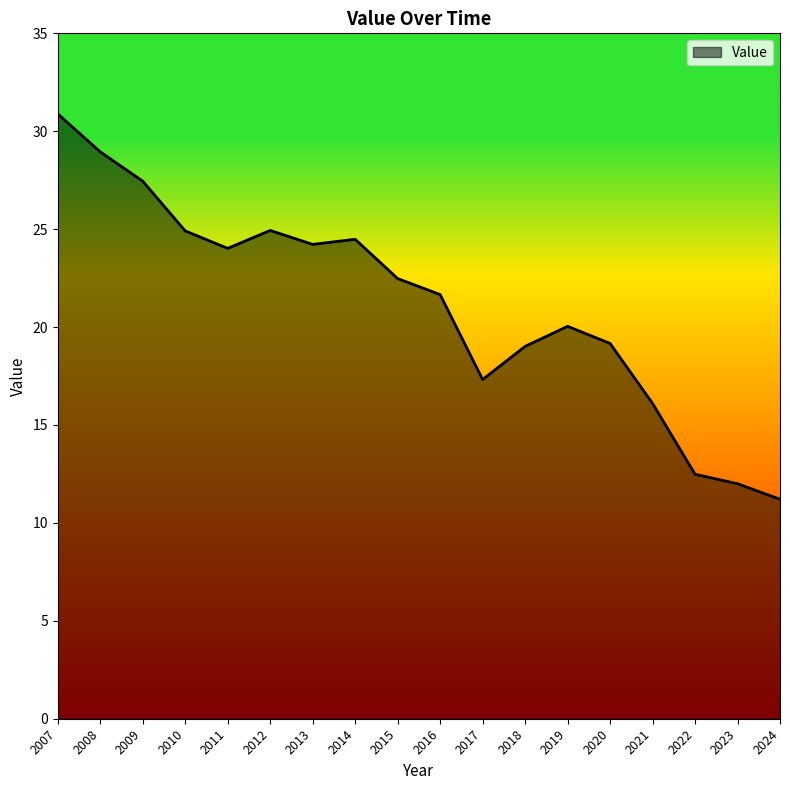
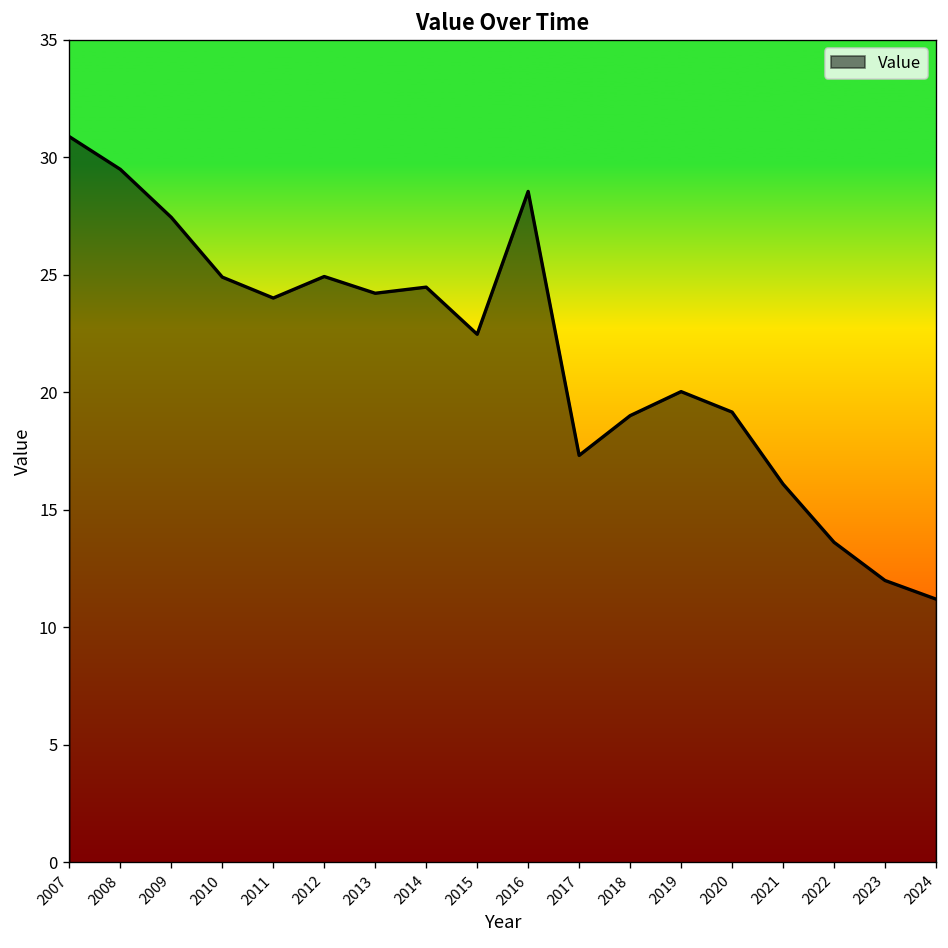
2008: 28.9 -> 29.5
2016: 21.7 -> 28.6
2022: 12.5 -> 13.6
